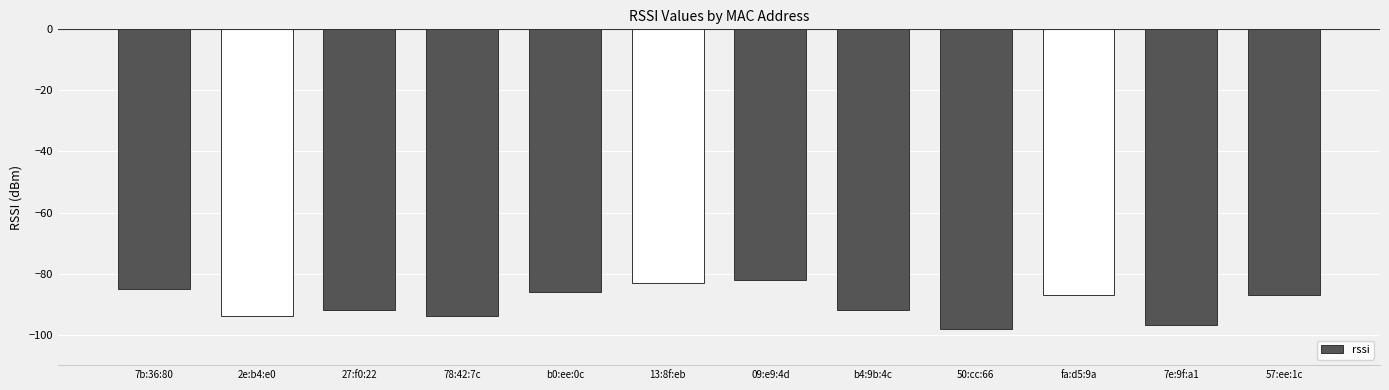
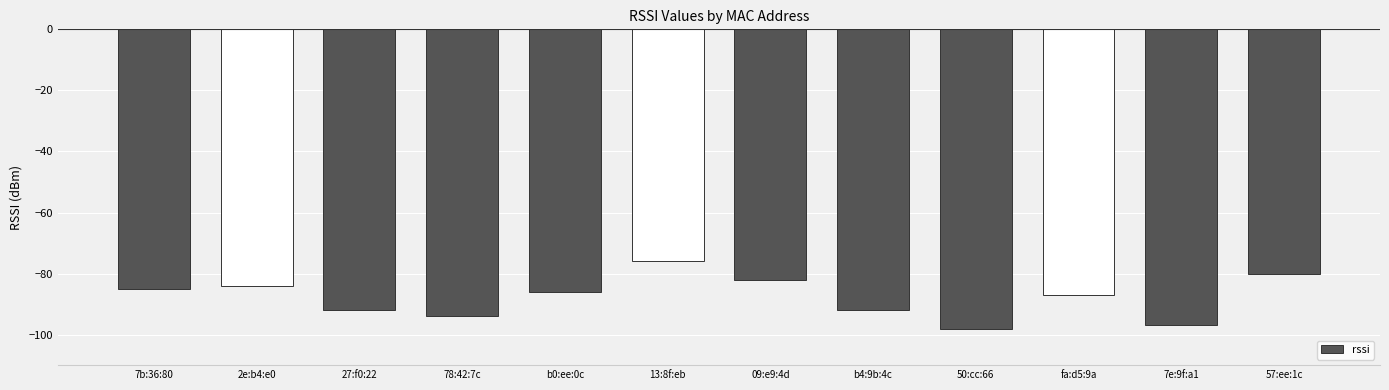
2e:b4:e0: -94 -> -84
13:8f:eb: -83 -> -76
57:ee:1c: -87 -> -80
